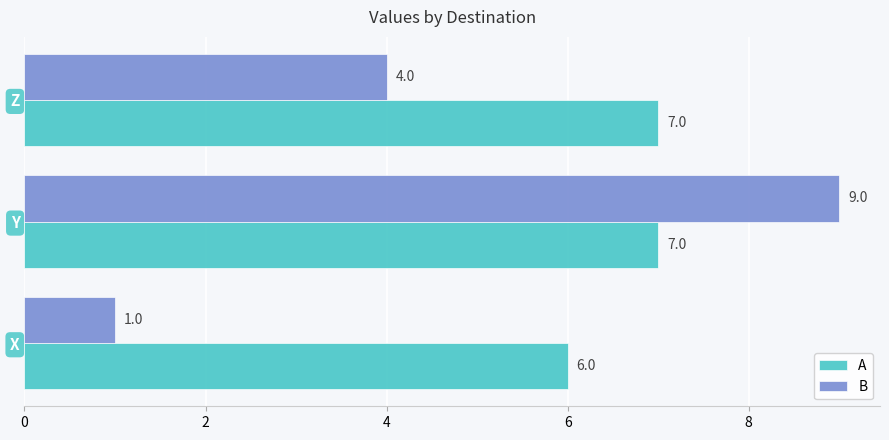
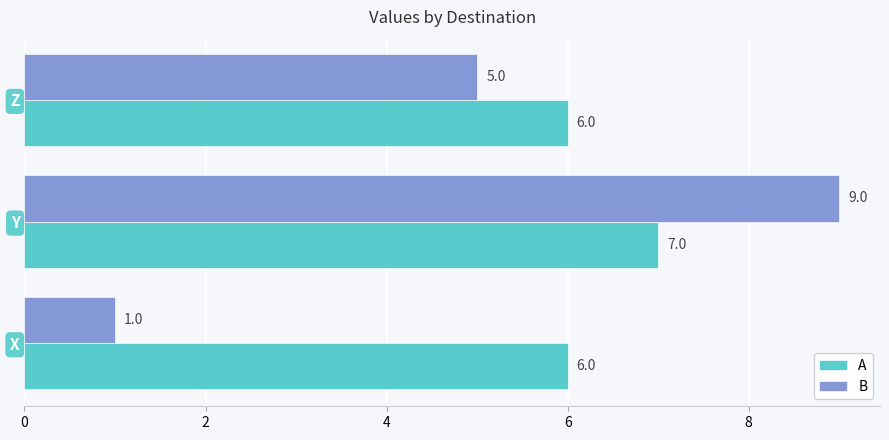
B, Z: 4.0 -> 5.0
A, Z: 7.0 -> 6.0
